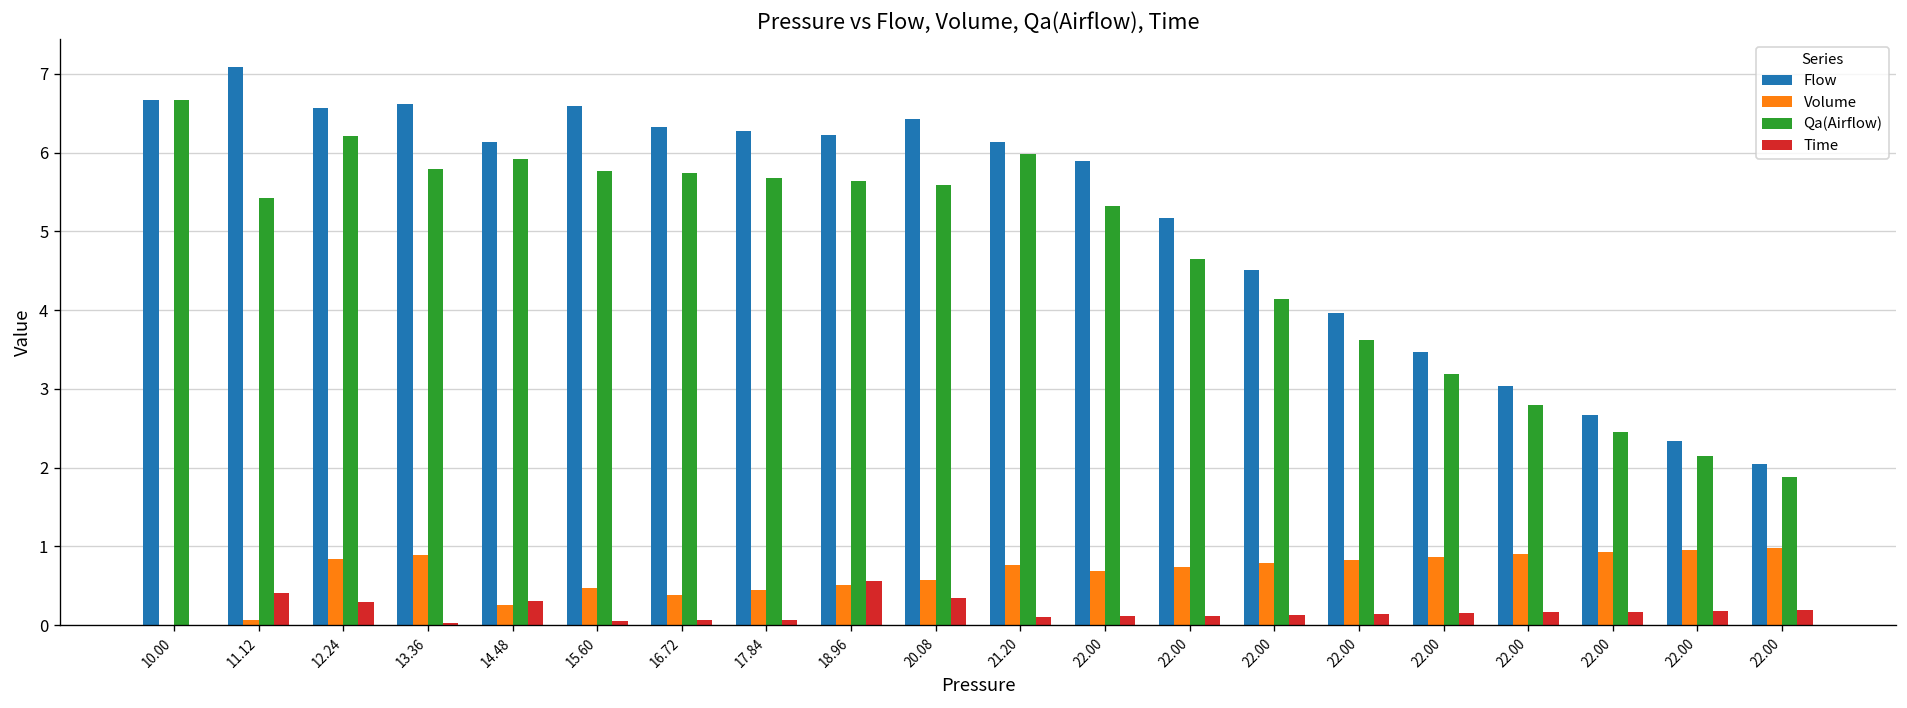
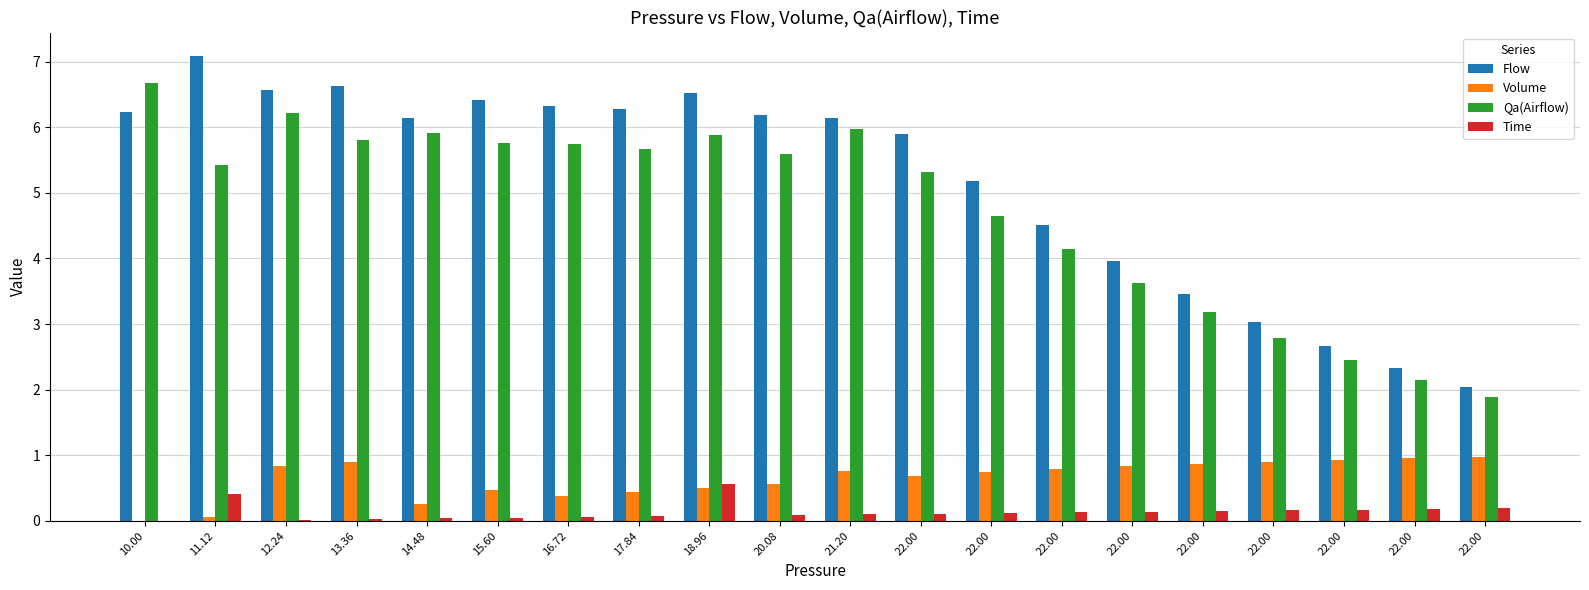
Flow, 10.00: 6.7 -> 6.2
Time, 12.24: 0.3 -> 0.0
Time, 14.48: 0.3 -> 0.0
Flow, 15.60: 6.6 -> 6.4
Flow, 18.96: 6.2 -> 6.5
Qa(Airflow), 18.96: 5.6 -> 5.9
Flow, 20.08: 6.4 -> 6.2
Time, 20.08: 0.3 -> 0.1
